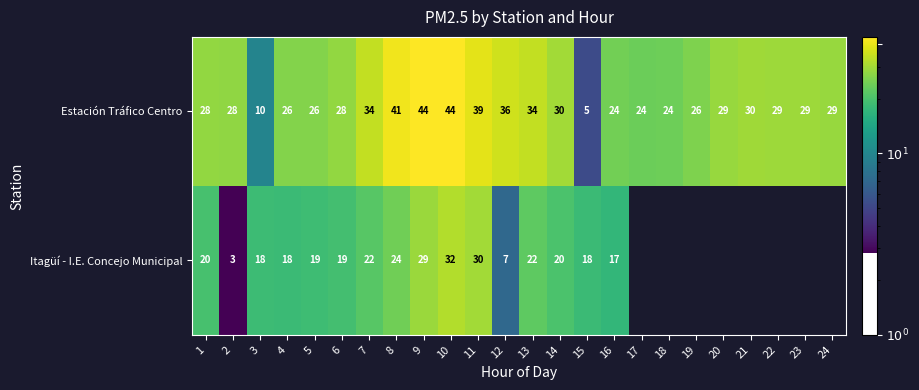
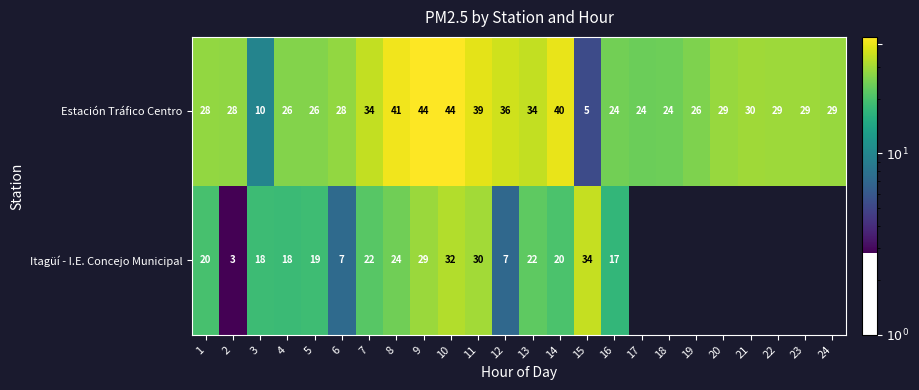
Estación Tráfico Centro, 14: 30 -> 40
Itagüí - I.E. Concejo Municipal, 6: 19 -> 7
Itagüí - I.E. Concejo Municipal, 15: 18 -> 34
